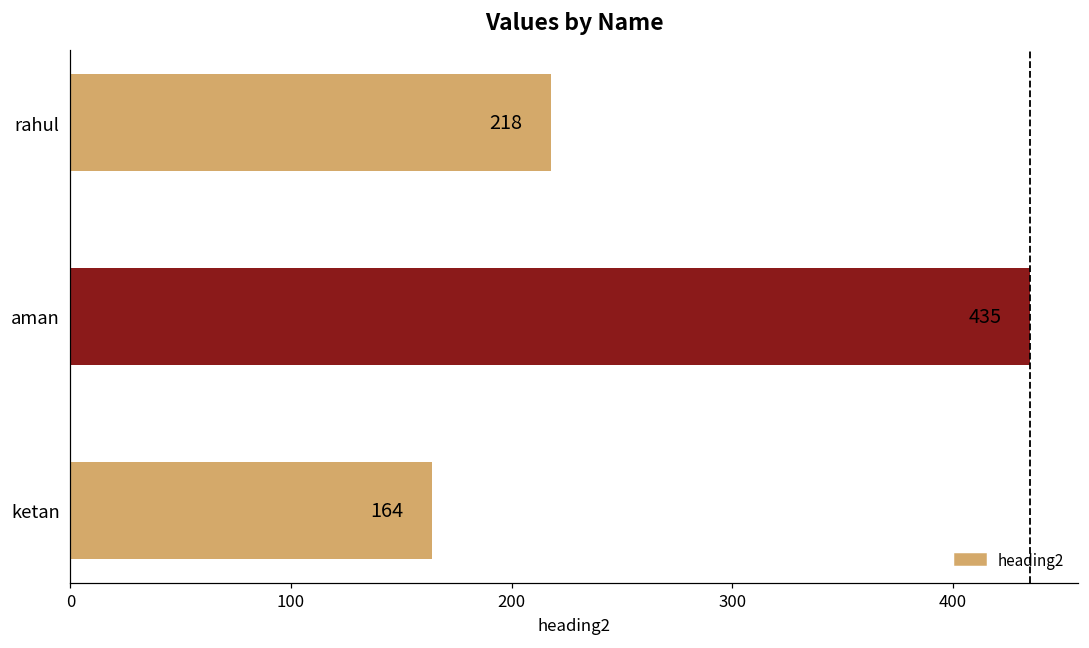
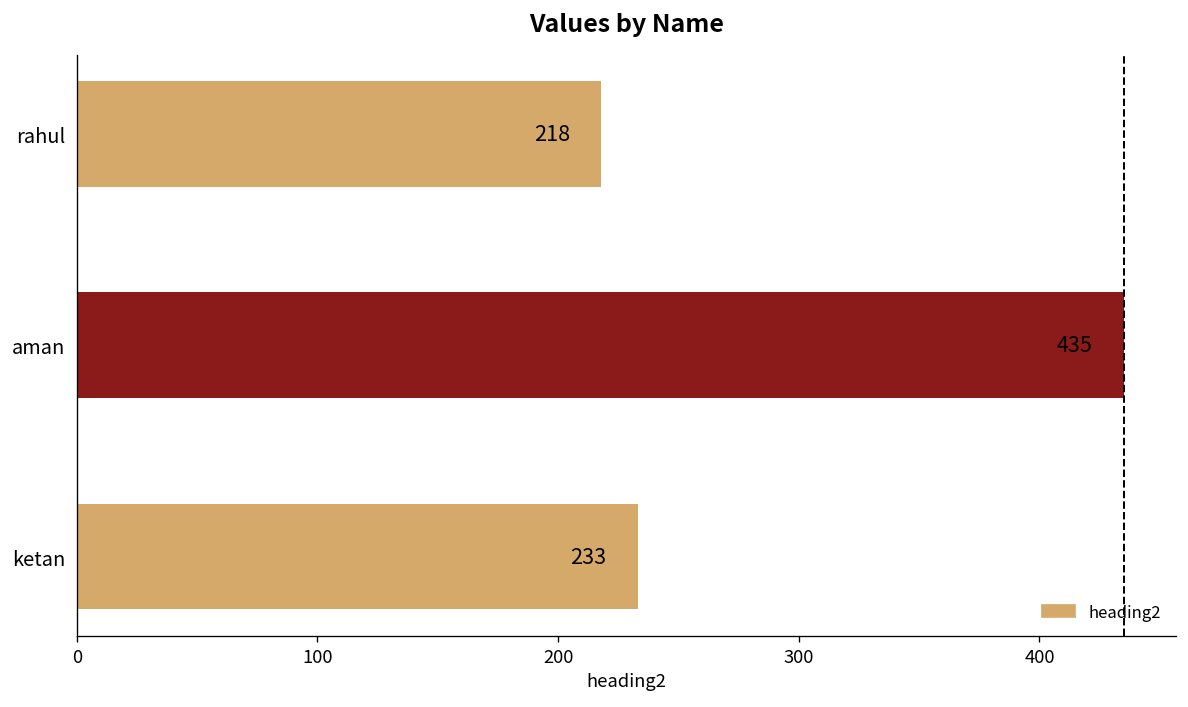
ketan: 164 -> 233
